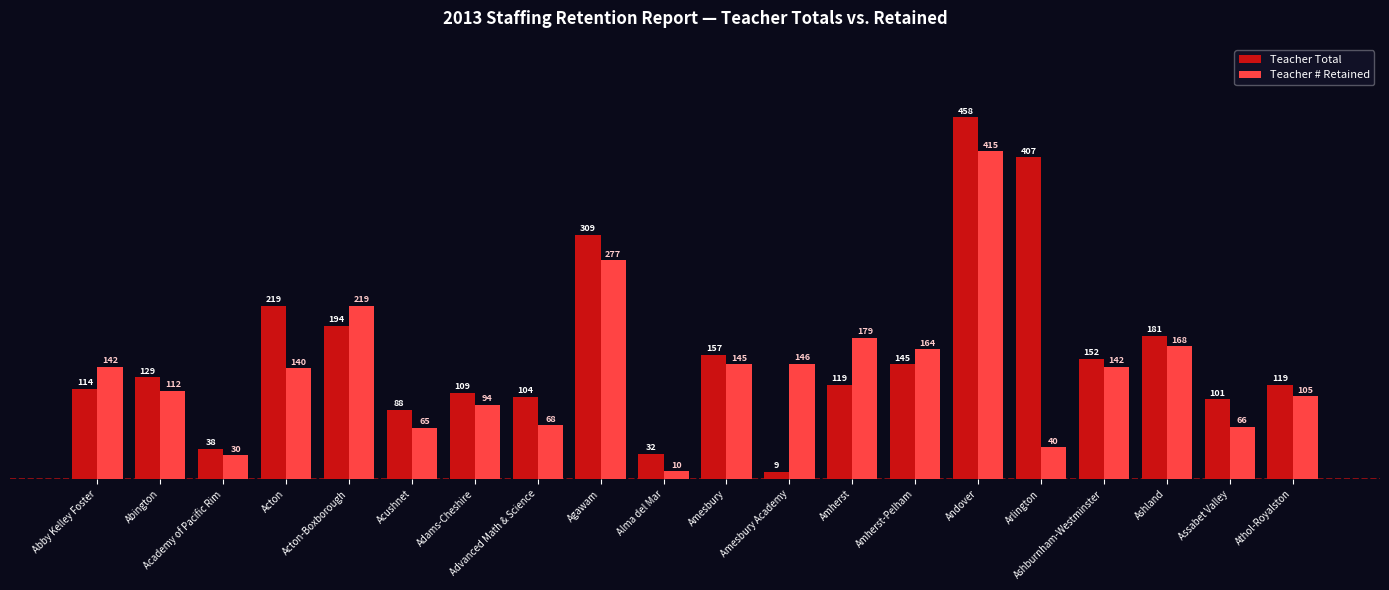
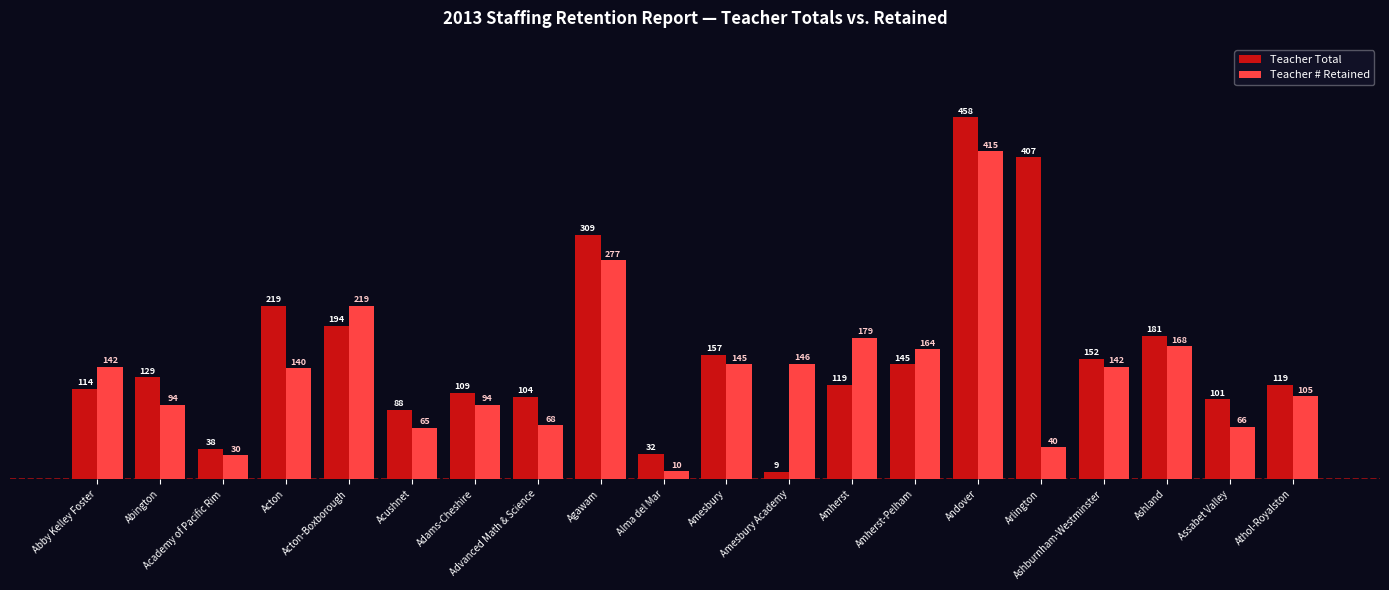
Teacher # Retained, Abington: 112 -> 94
